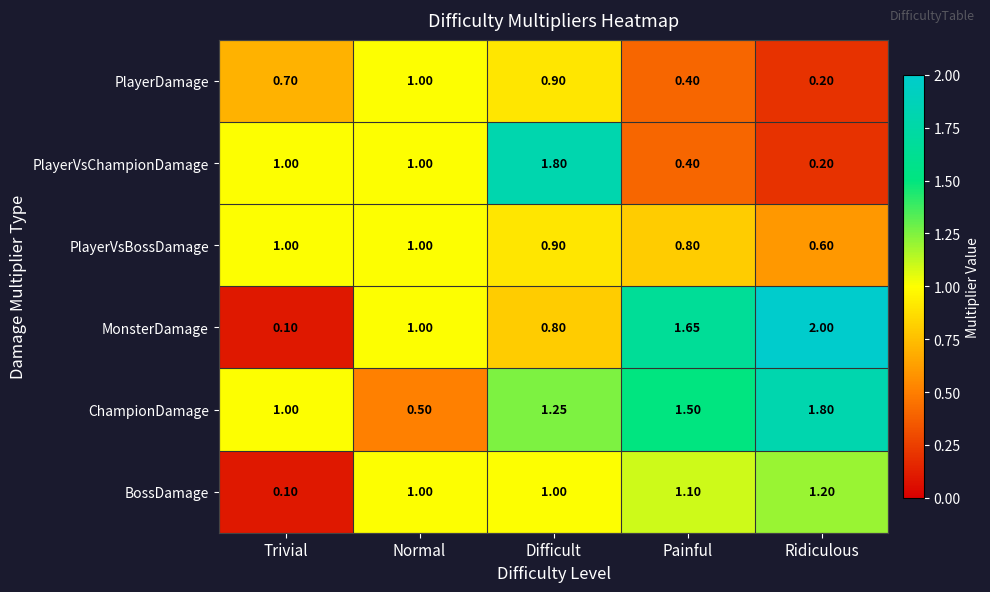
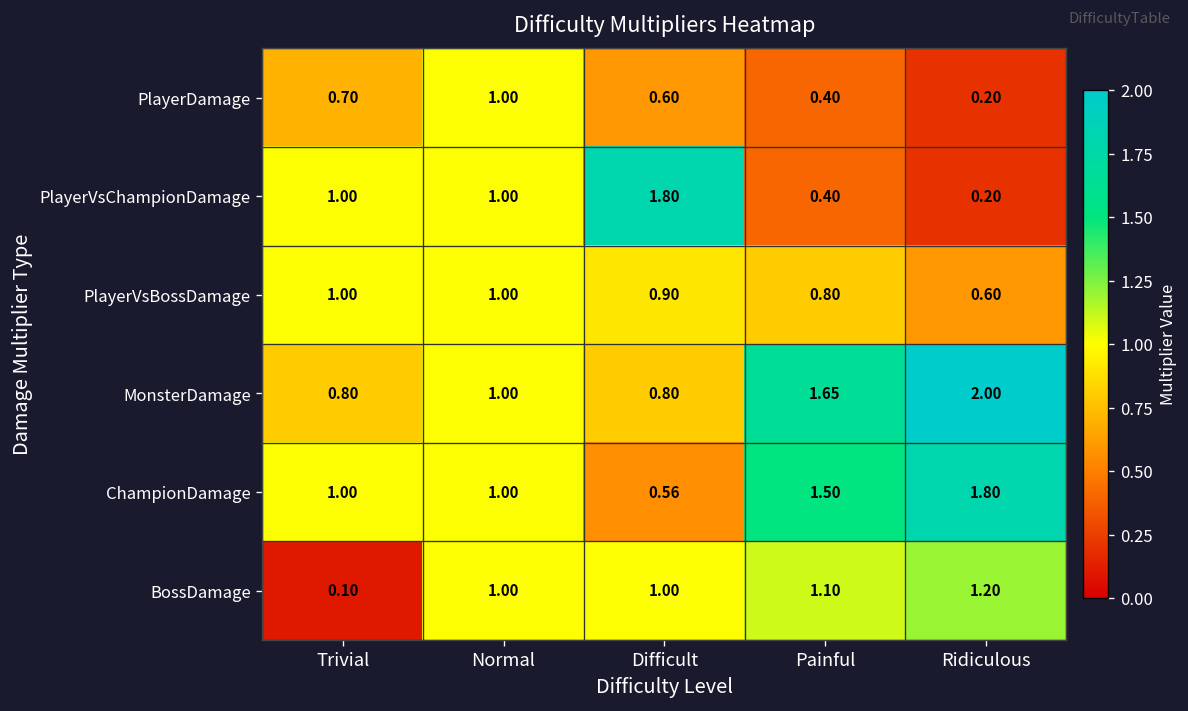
PlayerDamage, Difficult: 0.90 -> 0.60
MonsterDamage, Trivial: 0.10 -> 0.80
ChampionDamage, Normal: 0.50 -> 1.00
ChampionDamage, Difficult: 1.25 -> 0.56
